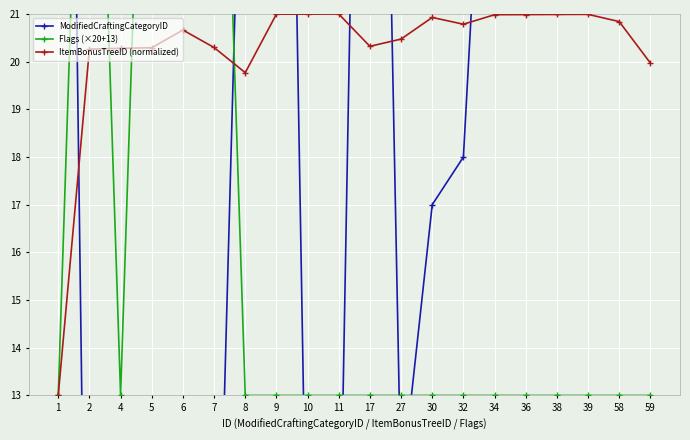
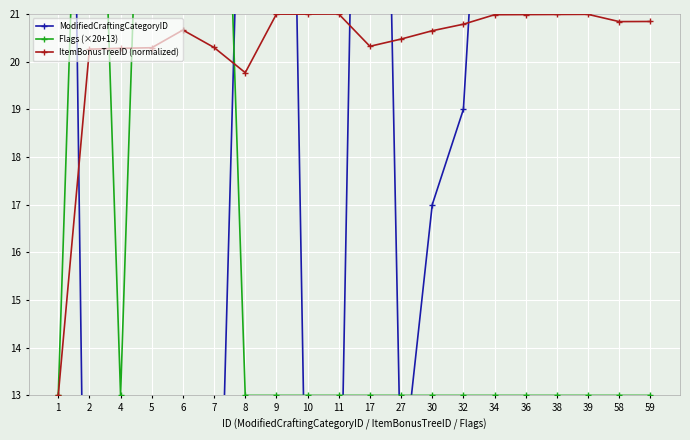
ItemBonusTreeID (normalized), 30: 20.9 -> 20.6
ModifiedCraftingCategoryID, 32: 18 -> 19
ItemBonusTreeID (normalized), 59: 20.0 -> 20.8
